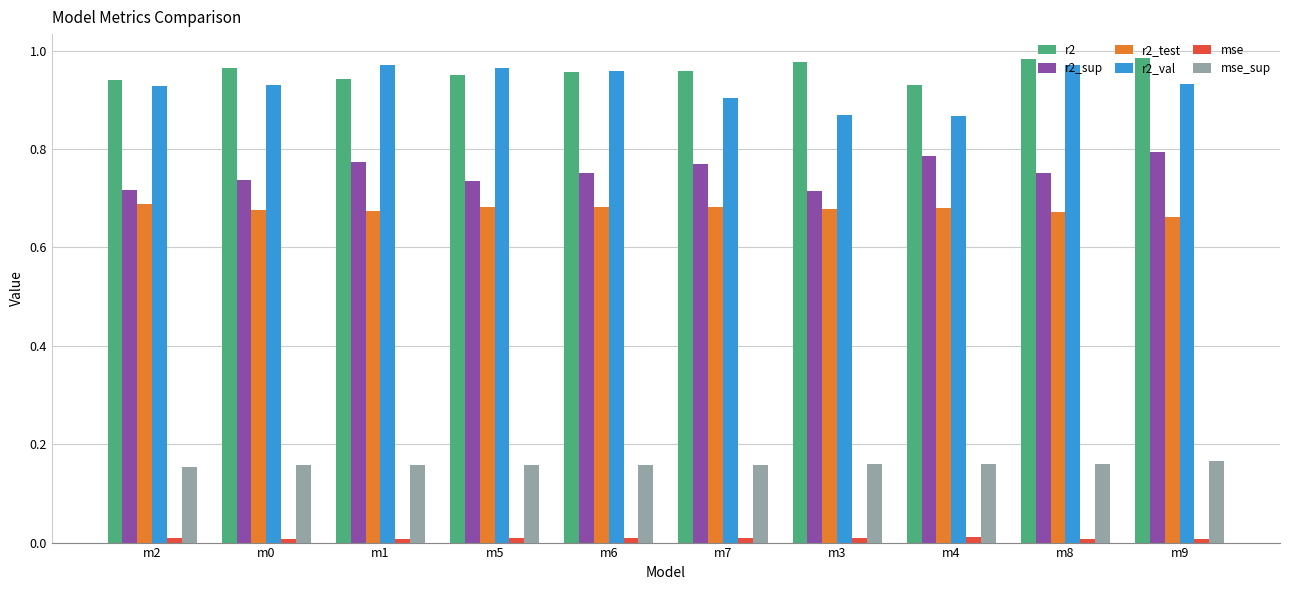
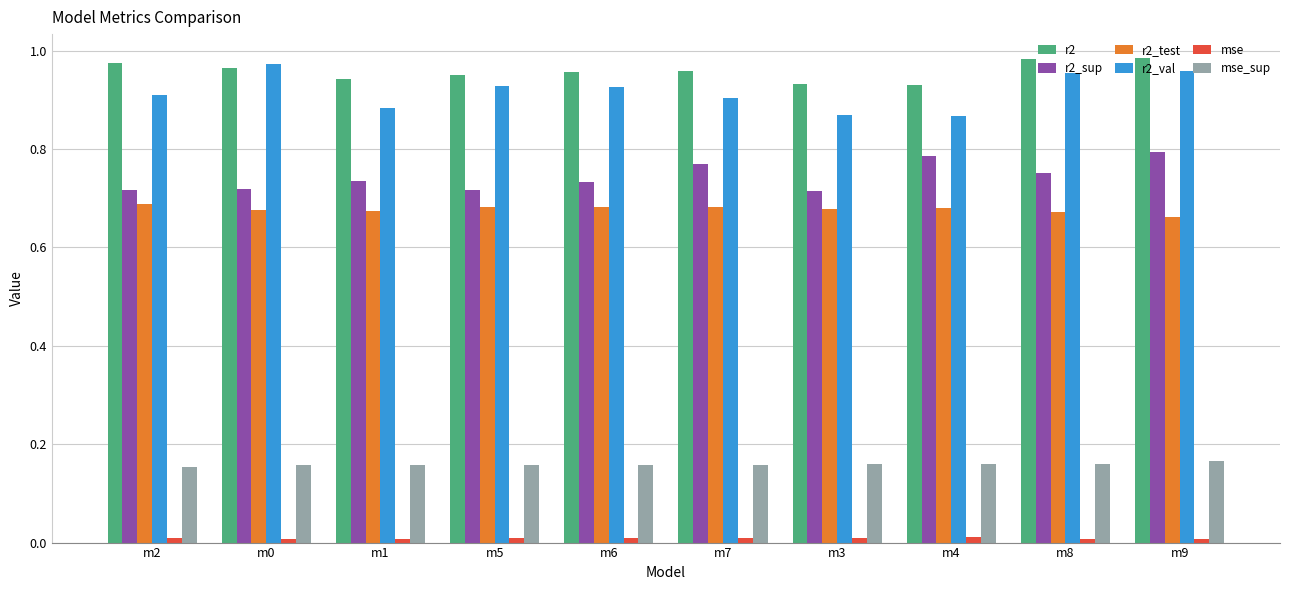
r2, m2: 0.94 -> 0.98
r2_val, m2: 0.93 -> 0.91
r2_sup, m0: 0.74 -> 0.72
r2_val, m0: 0.93 -> 0.97
r2_sup, m1: 0.77 -> 0.73
r2_val, m1: 0.97 -> 0.88
r2_sup, m5: 0.73 -> 0.72
r2_val, m5: 0.96 -> 0.93
r2_sup, m6: 0.75 -> 0.73
r2_val, m6: 0.96 -> 0.93
r2, m3: 0.98 -> 0.93
r2_val, m8: 0.97 -> 0.95
r2_val, m9: 0.93 -> 0.96
